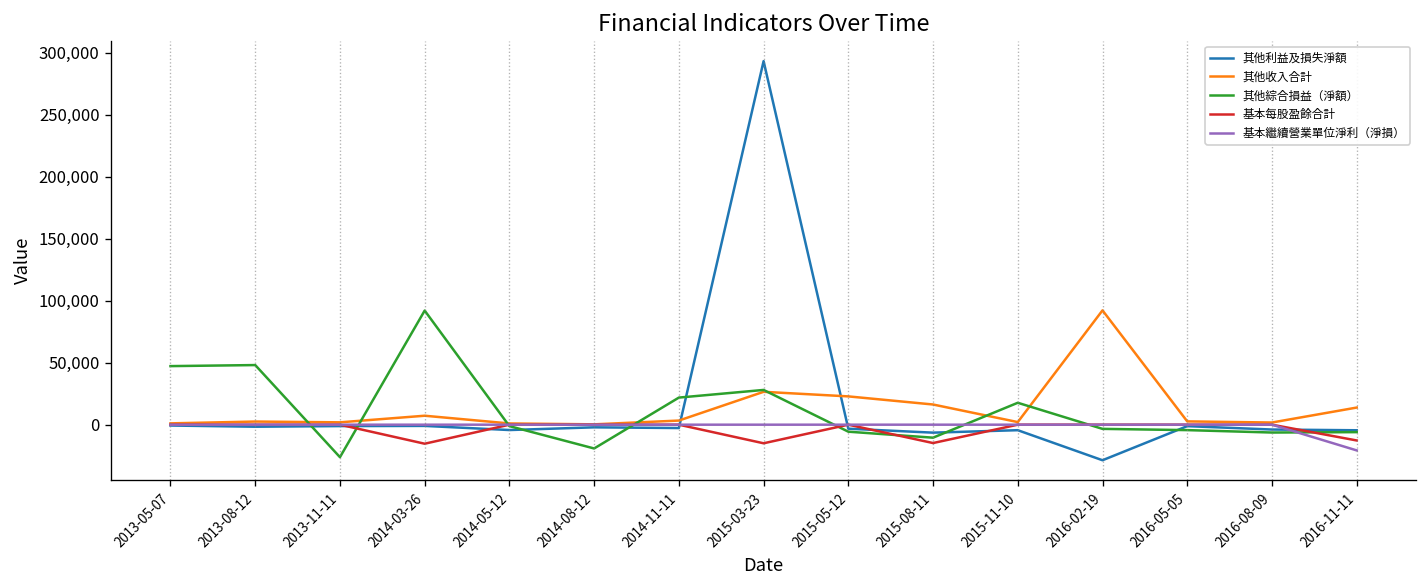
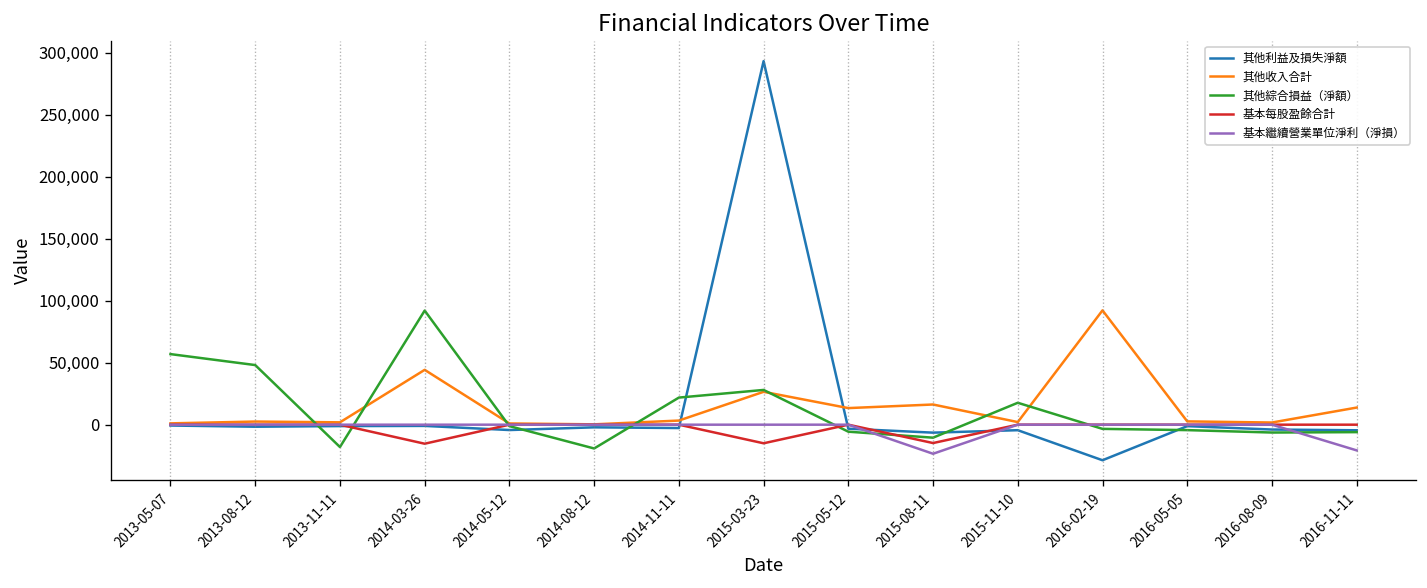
其他綜合損益（淨額）, 2013-05-07: 47,000 -> 57,000
其他綜合損益（淨額）, 2013-11-11: -26,000 -> -18,000
其他收入合計, 2014-03-26: 7,000 -> 44,000
其他收入合計, 2015-05-12: 23,000 -> 13,000
基本繼續營業單位淨利（淨損）, 2015-08-11: 0 -> -23,000
基本每股盈餘合計, 2016-11-11: -13,000 -> 0
